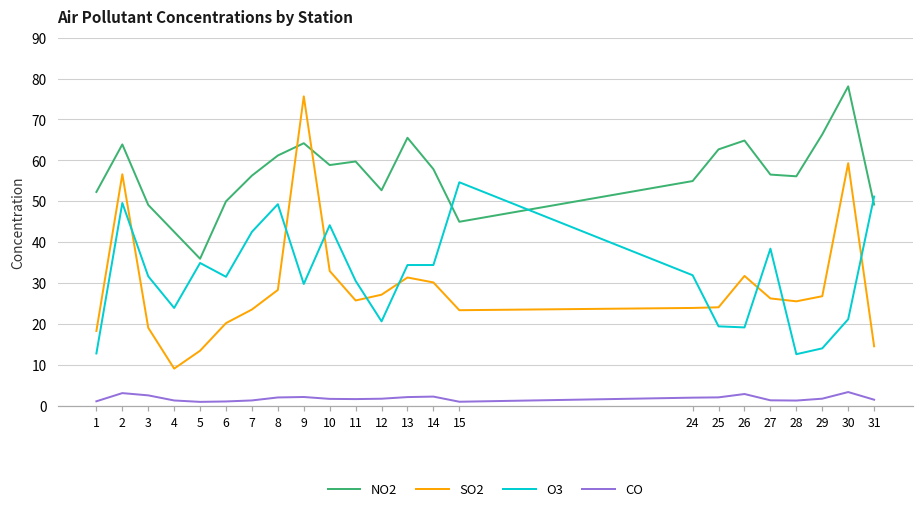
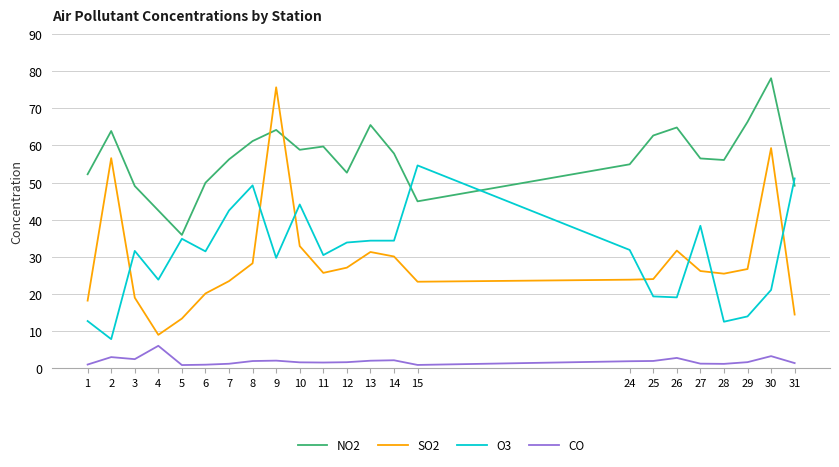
O3, 2: 50 -> 8
CO, 4: 1 -> 6
O3, 12: 21 -> 34
